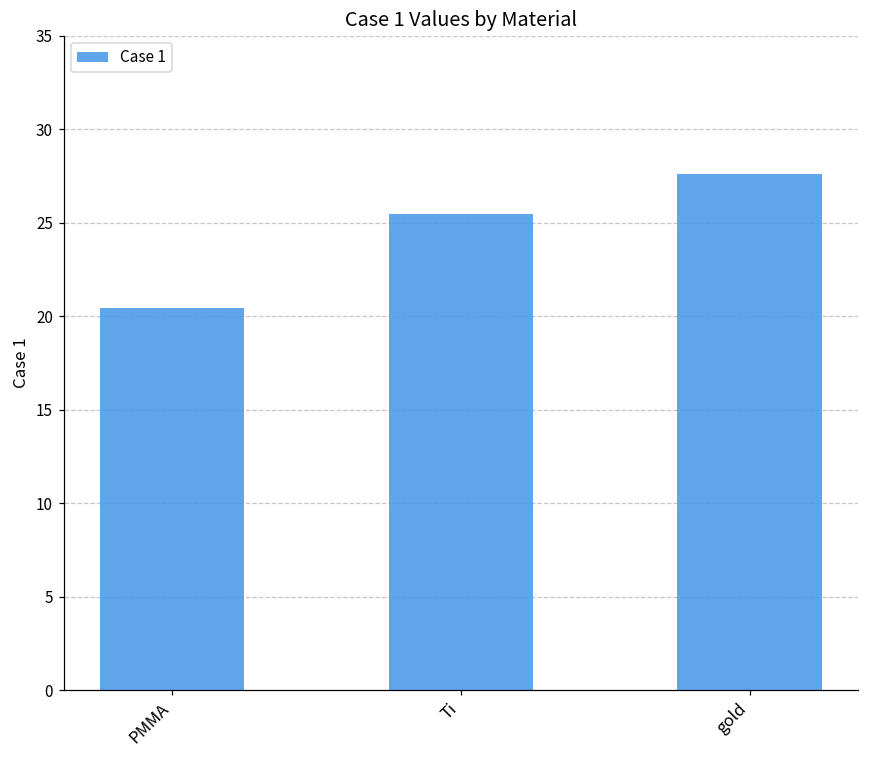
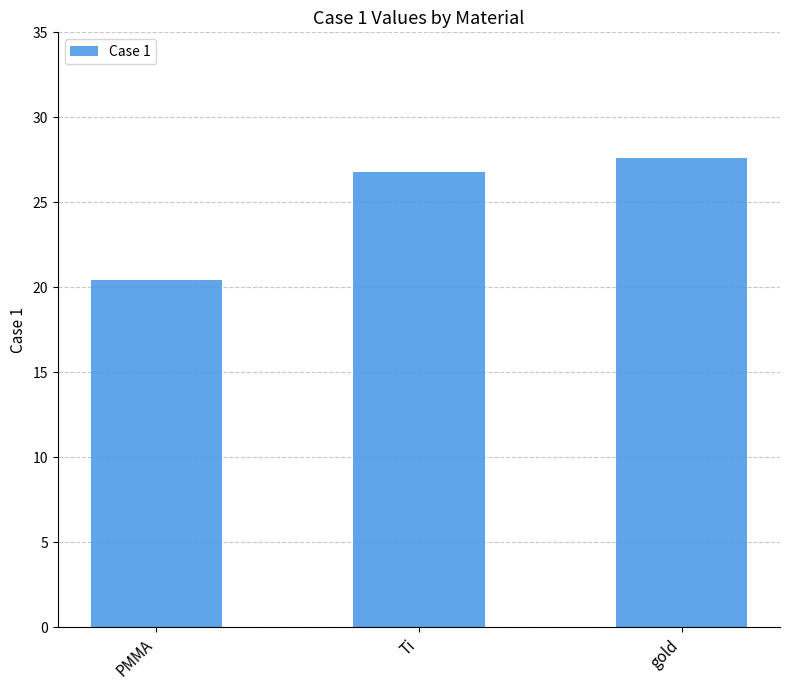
Ti: 25.4 -> 26.8
